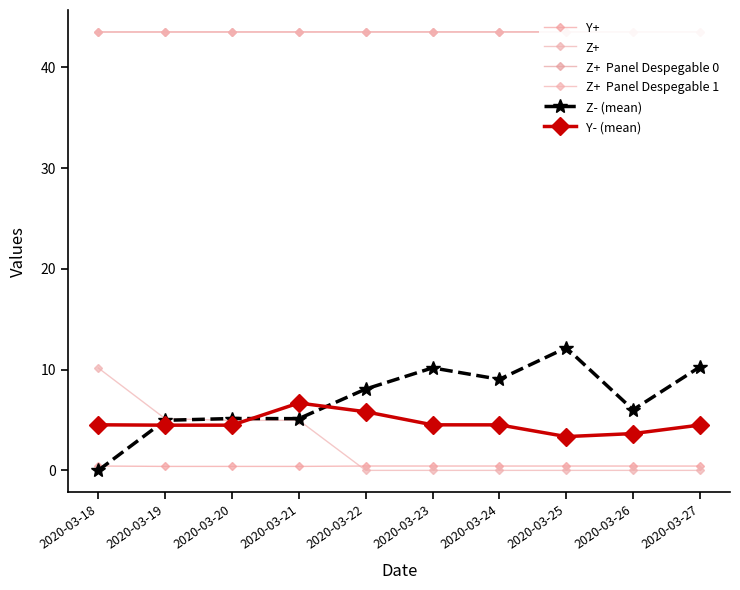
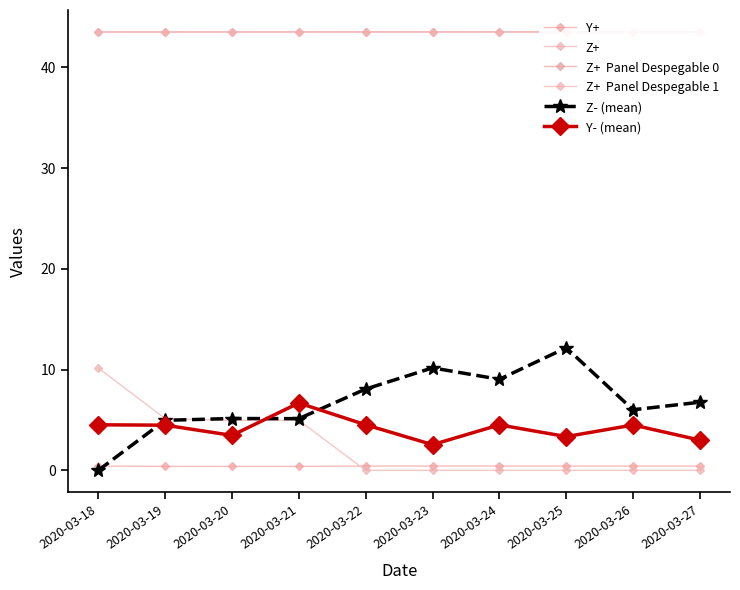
Y- (mean), 2020-03-20: 4.5 -> 3.5
Y- (mean), 2020-03-22: 5.8 -> 4.5
Y- (mean), 2020-03-23: 4.5 -> 2.6
Y- (mean), 2020-03-26: 3.7 -> 4.5
Z- (mean), 2020-03-27: 10.3 -> 6.8
Y- (mean), 2020-03-27: 4.5 -> 3.0
